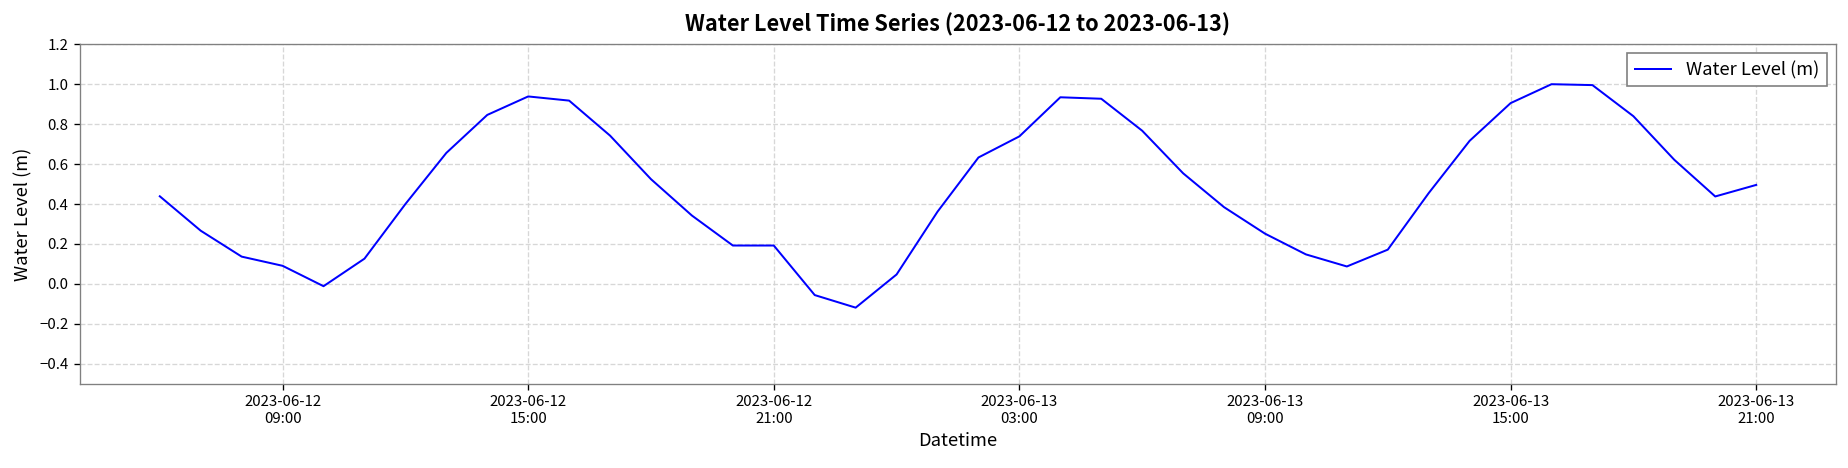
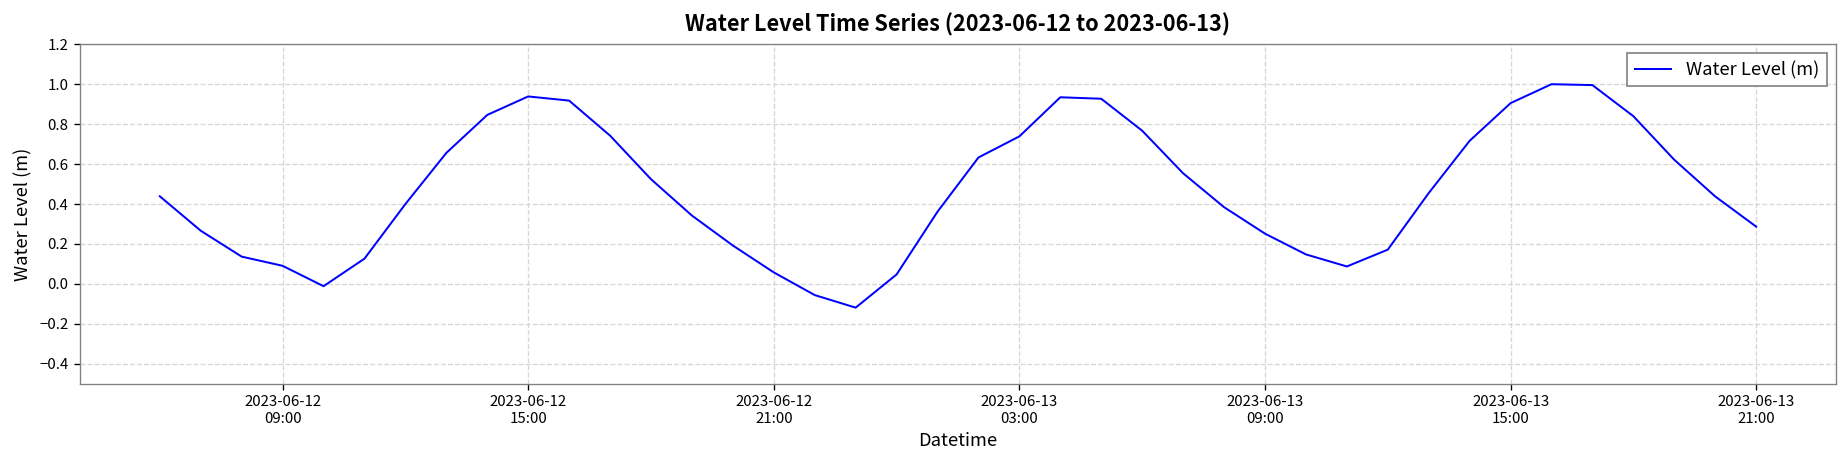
2023-06-12 21:00: 0.19 -> 0.06
2023-06-13 21:00: 0.50 -> 0.29
